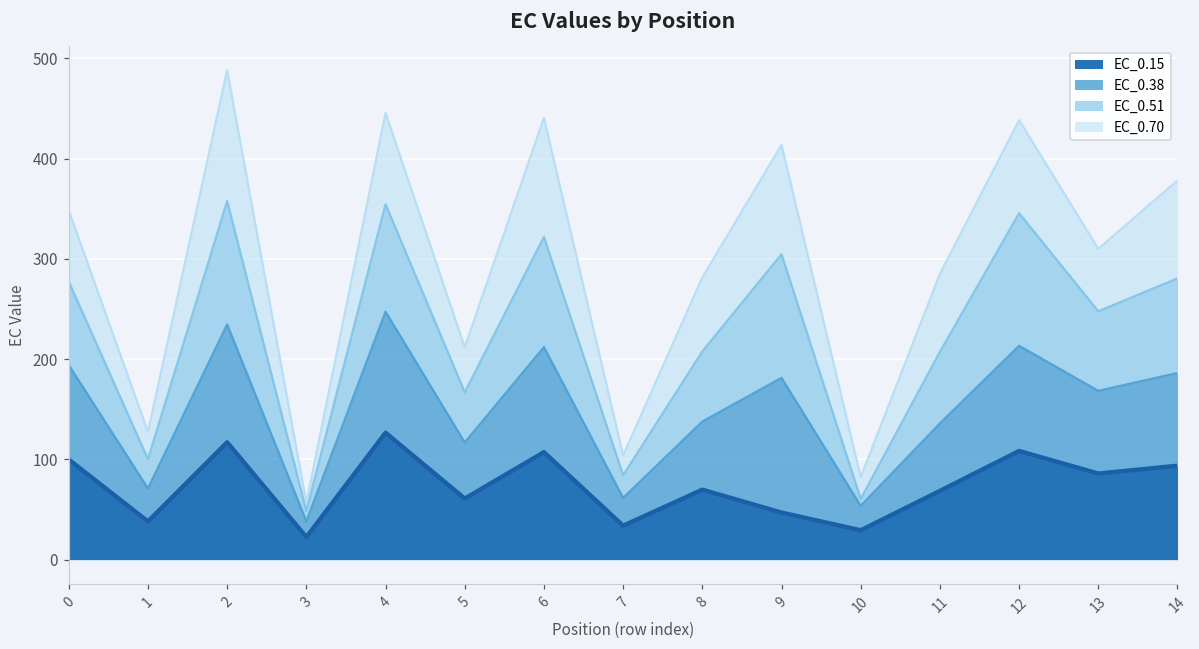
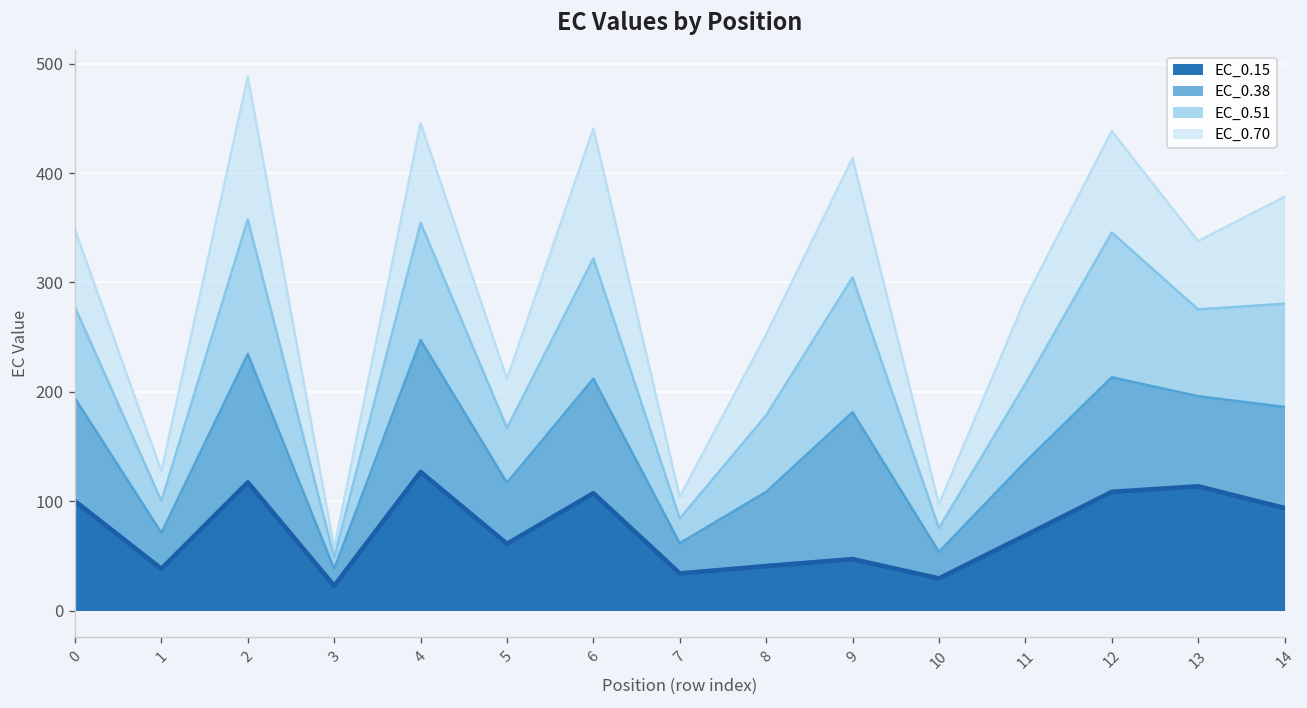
EC_0.15, 8: 70 -> 40
EC_0.51, 10: 10 -> 20
EC_0.15, 13: 90 -> 110
